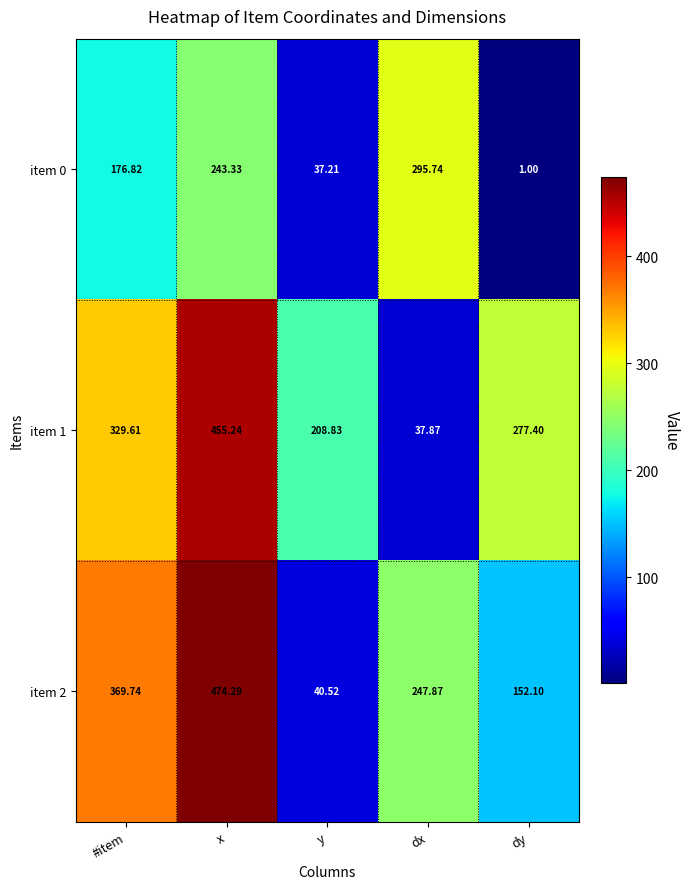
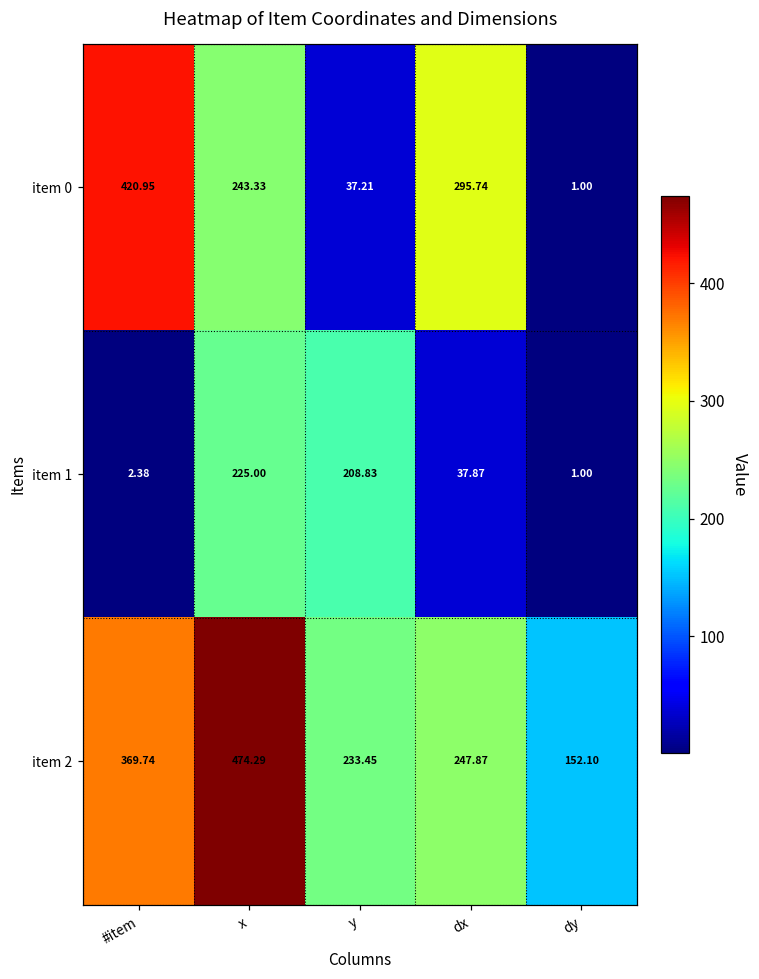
item 0, #item: 176.82 -> 420.95
item 1, #item: 329.61 -> 2.38
item 1, x: 455.24 -> 225.00
item 1, dy: 277.40 -> 1.00
item 2, y: 40.52 -> 233.45
